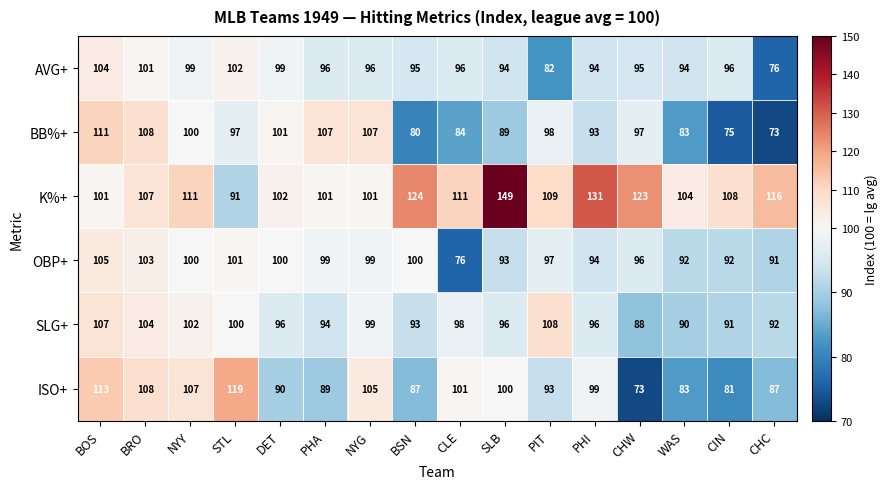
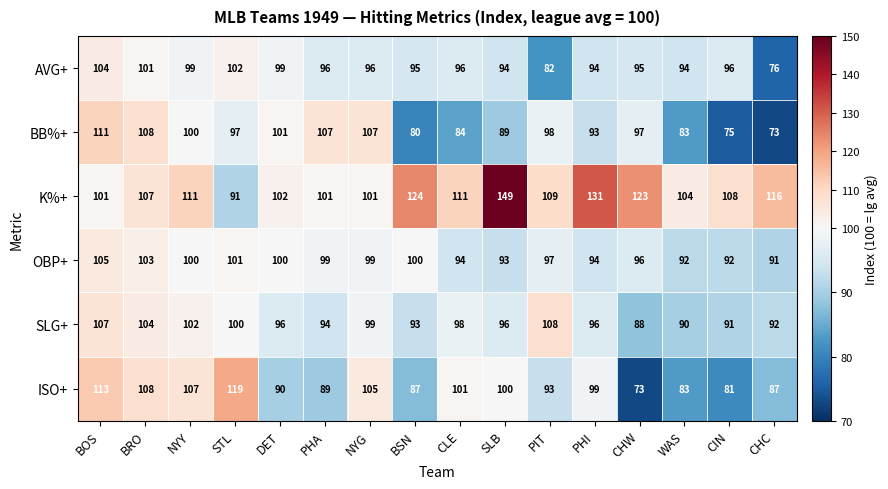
OBP+, CLE: 76 -> 94
